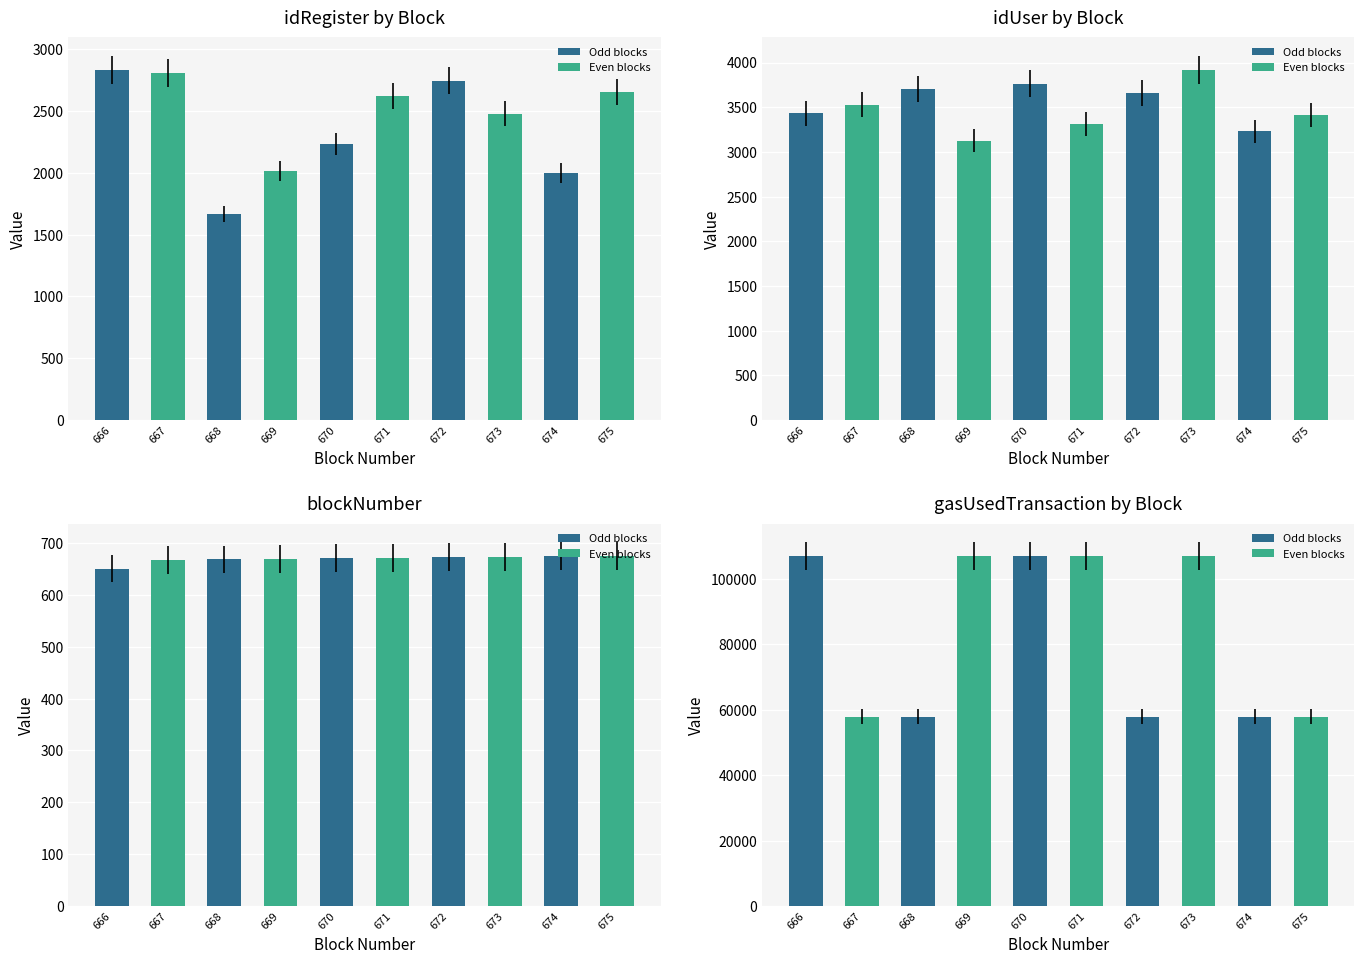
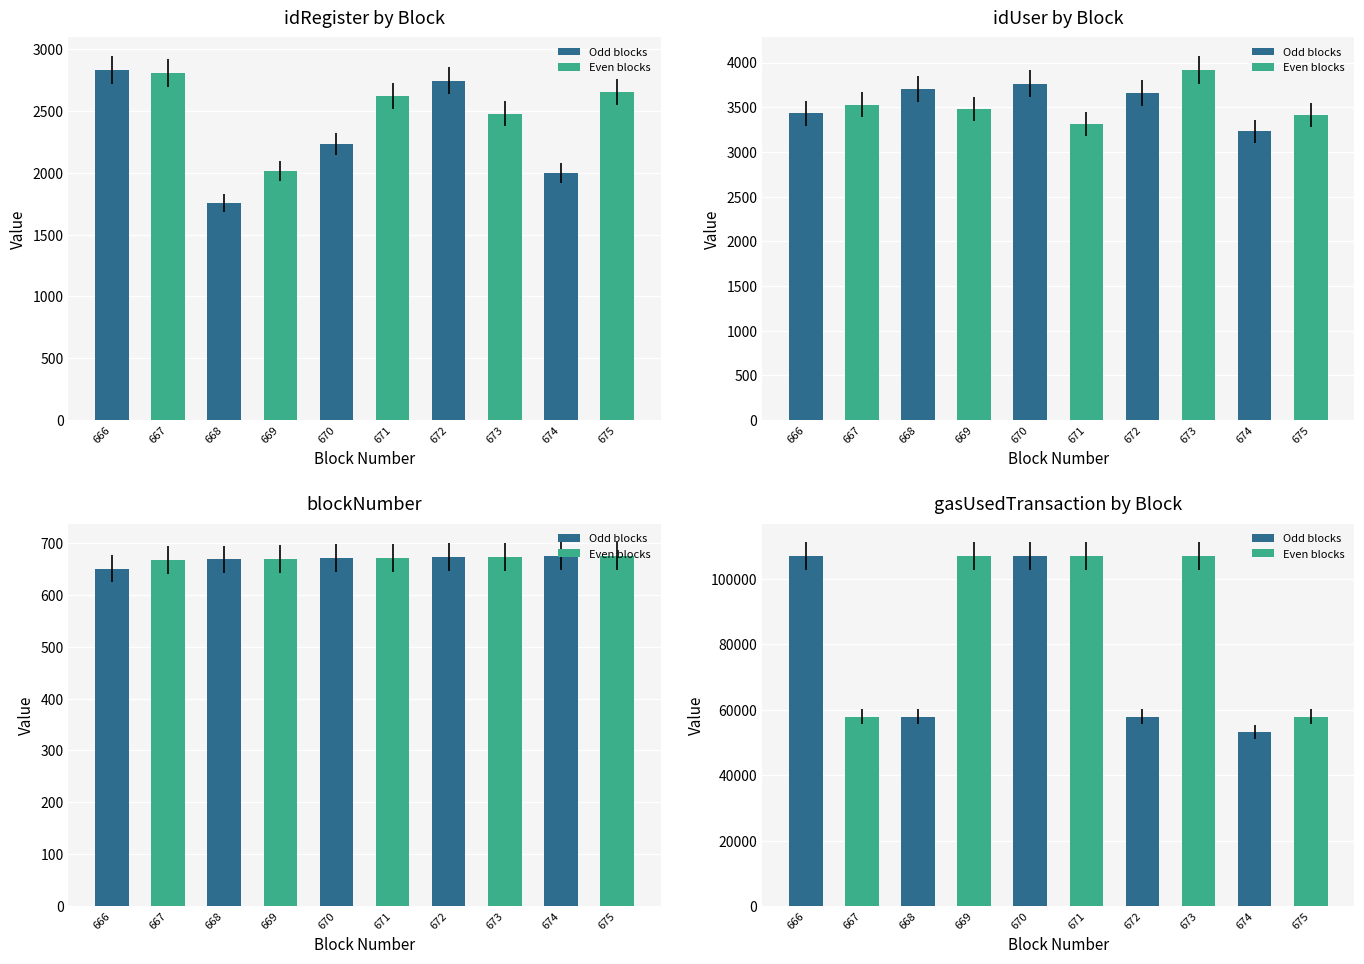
idRegister by Block, 668: 1670 -> 1750
idUser by Block, 669: 3100 -> 3500
gasUsedTransaction by Block, 674: 58000 -> 53000
